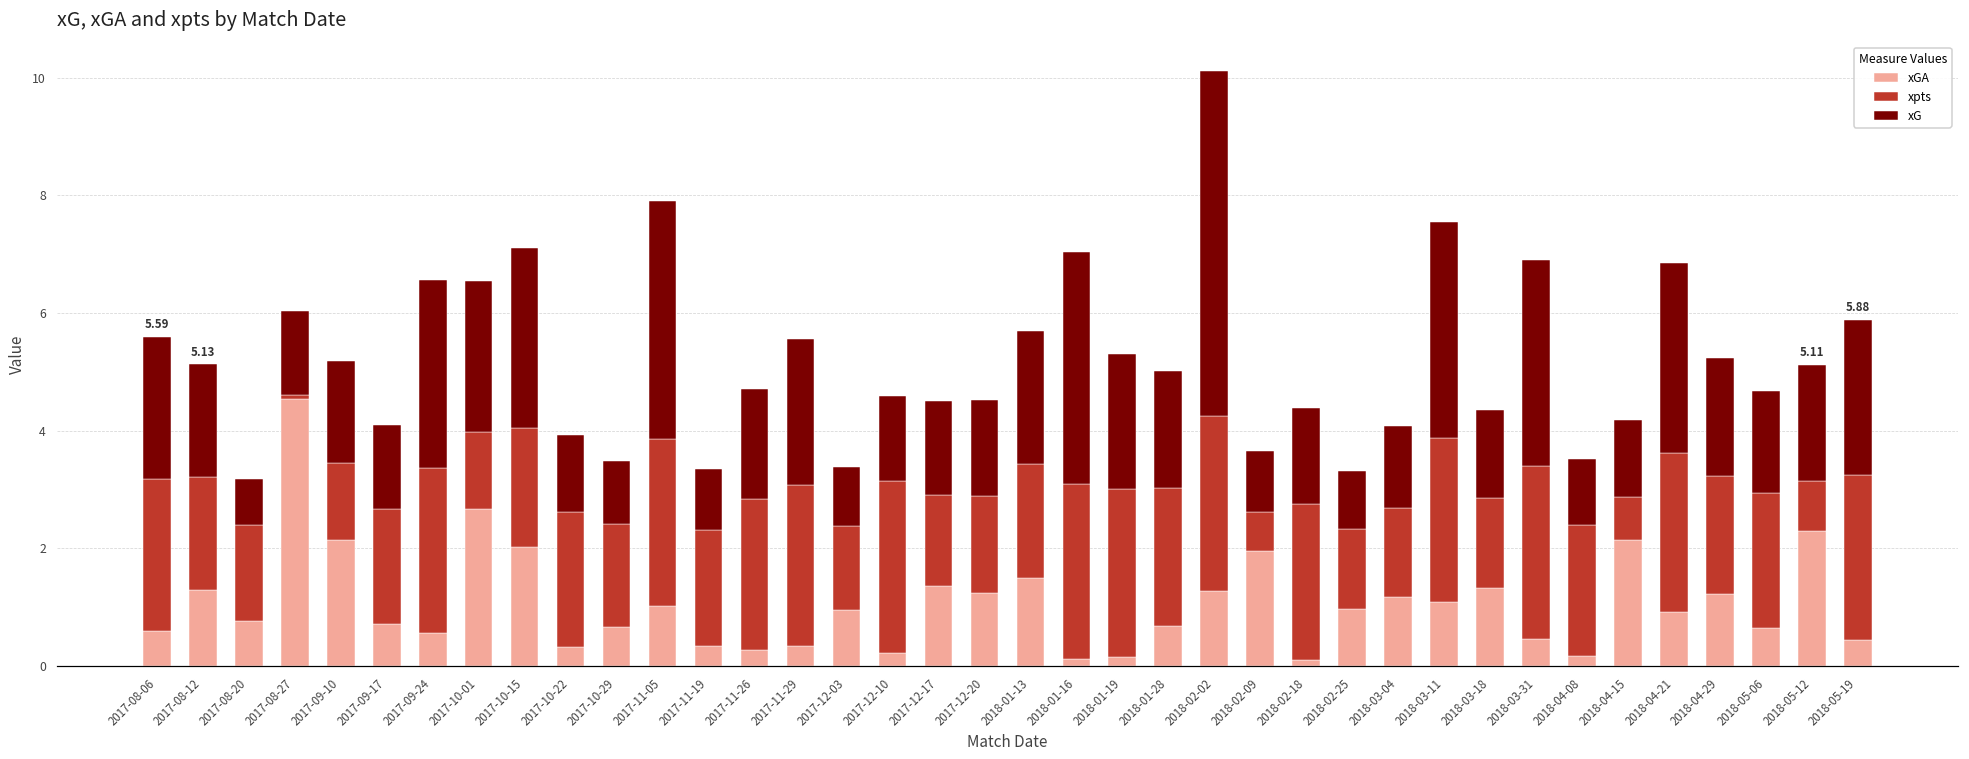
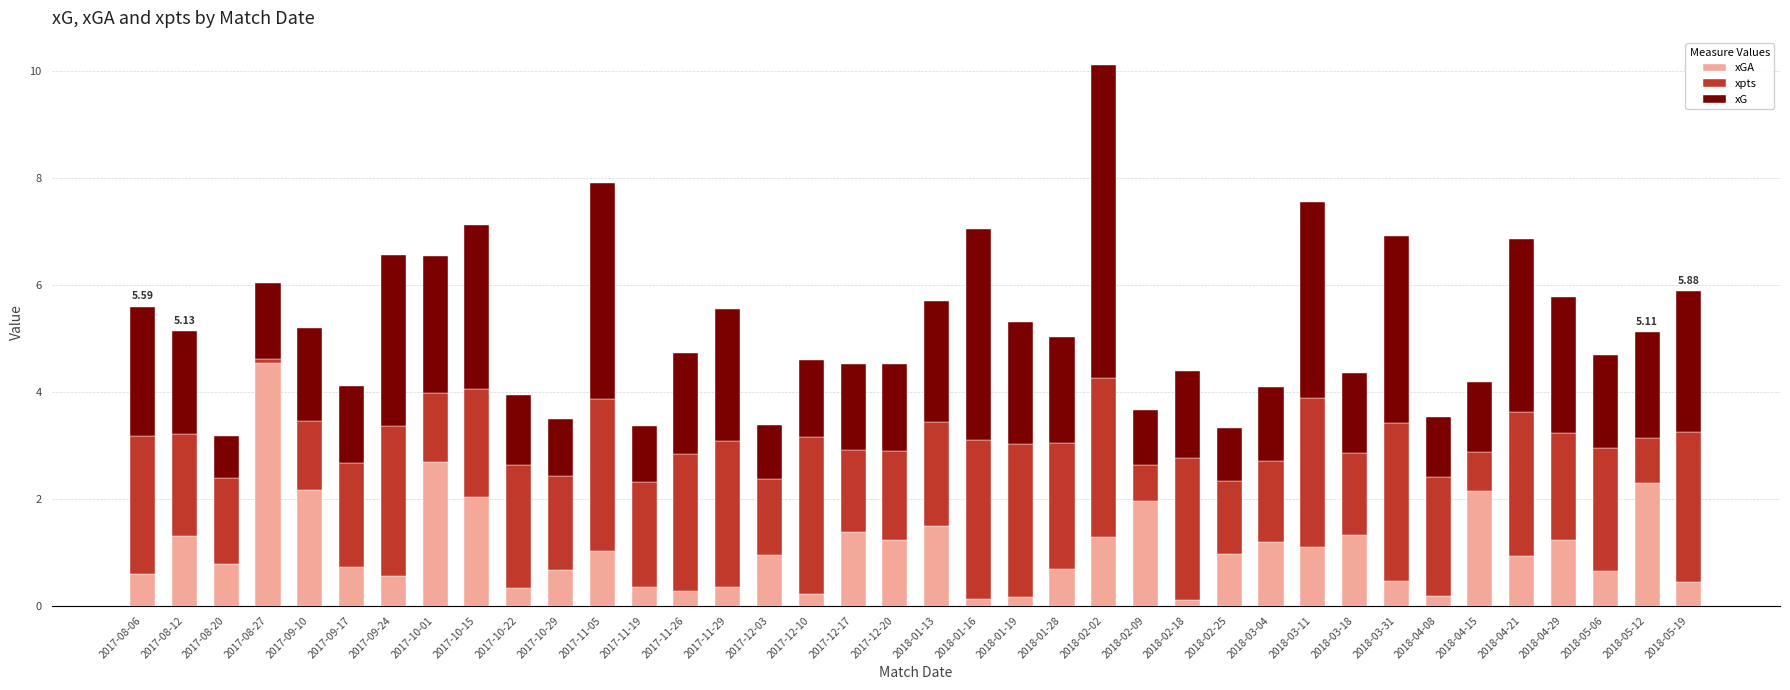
xG, 2018-04-29: 2.0 -> 2.5
